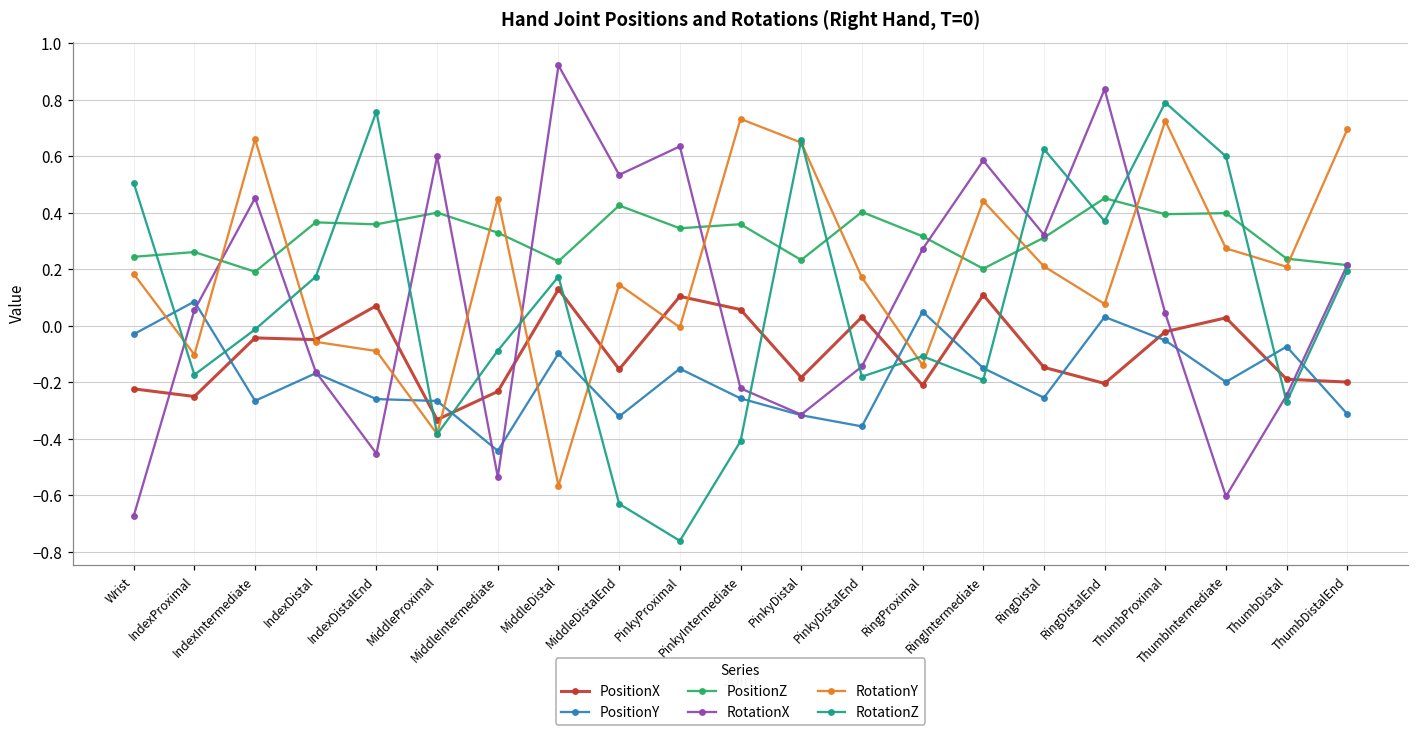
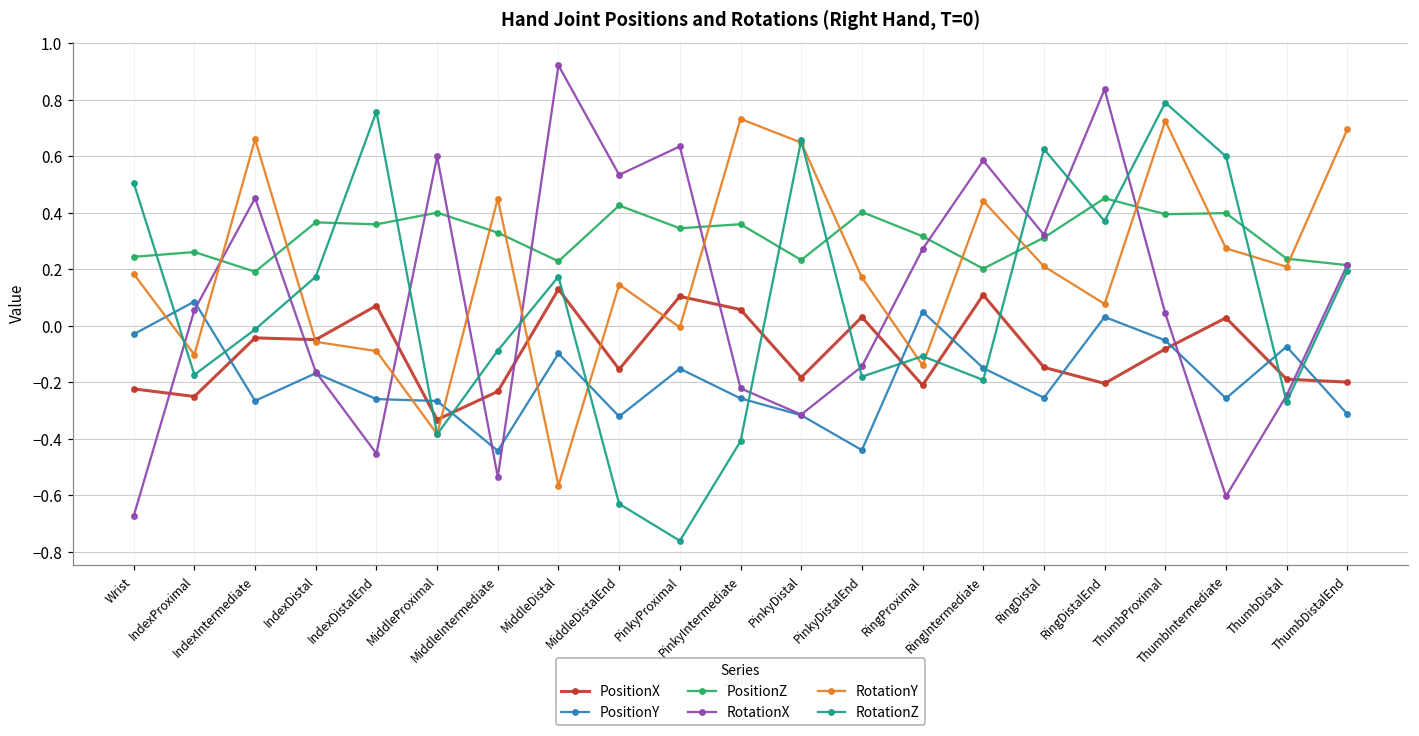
PositionY, PinkyDistalEnd: -0.36 -> -0.44
PositionX, ThumbProximal: -0.02 -> -0.08
PositionY, ThumbIntermediate: -0.20 -> -0.26
